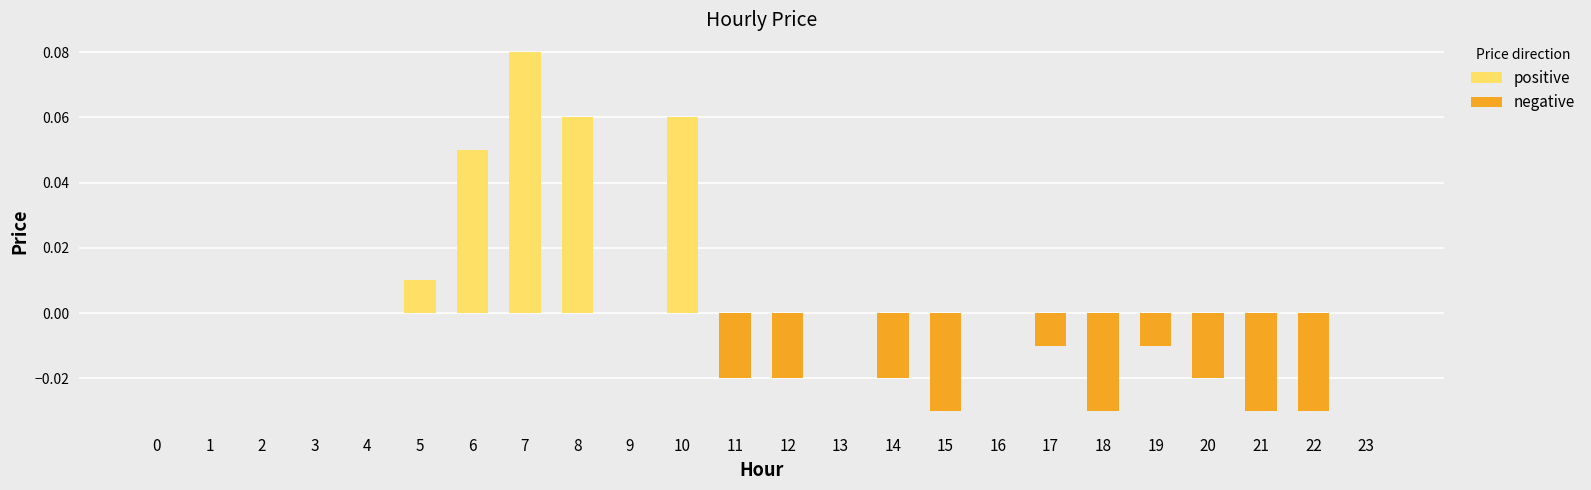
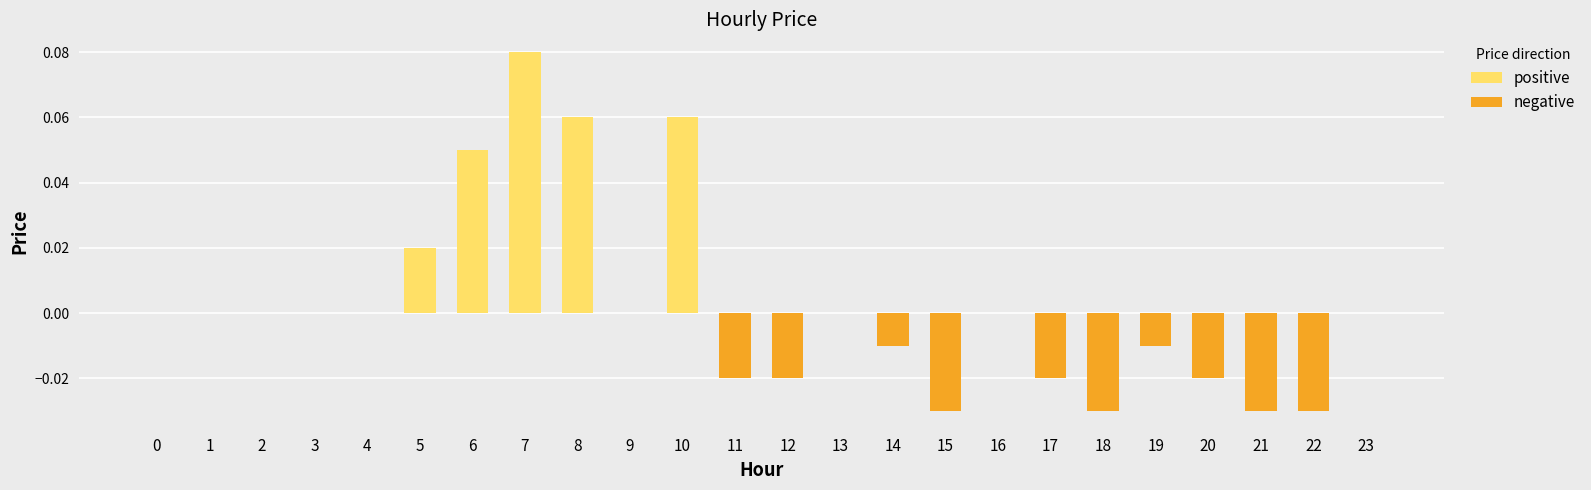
positive, 5: 0.01 -> 0.02
negative, 14: -0.02 -> -0.01
negative, 17: -0.01 -> -0.02
